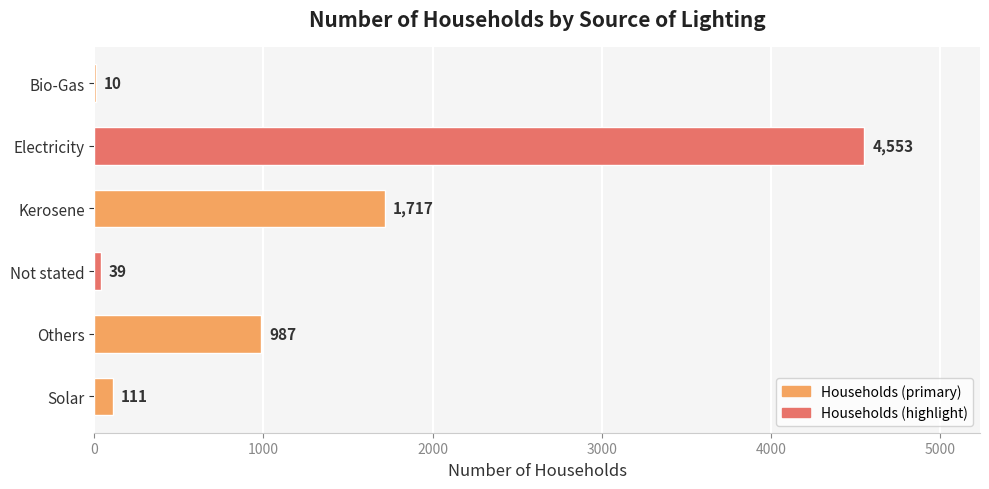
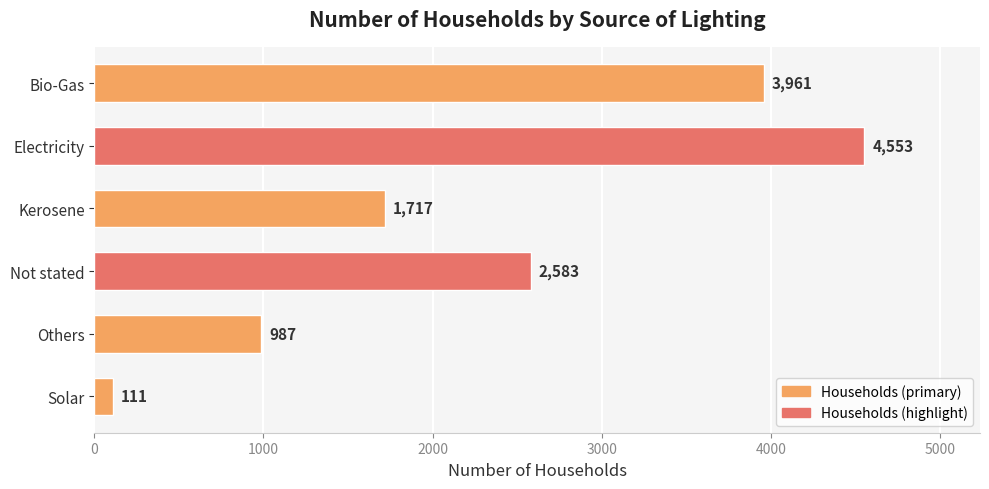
Bio-Gas: 10 -> 3,961
Not stated: 39 -> 2,583
